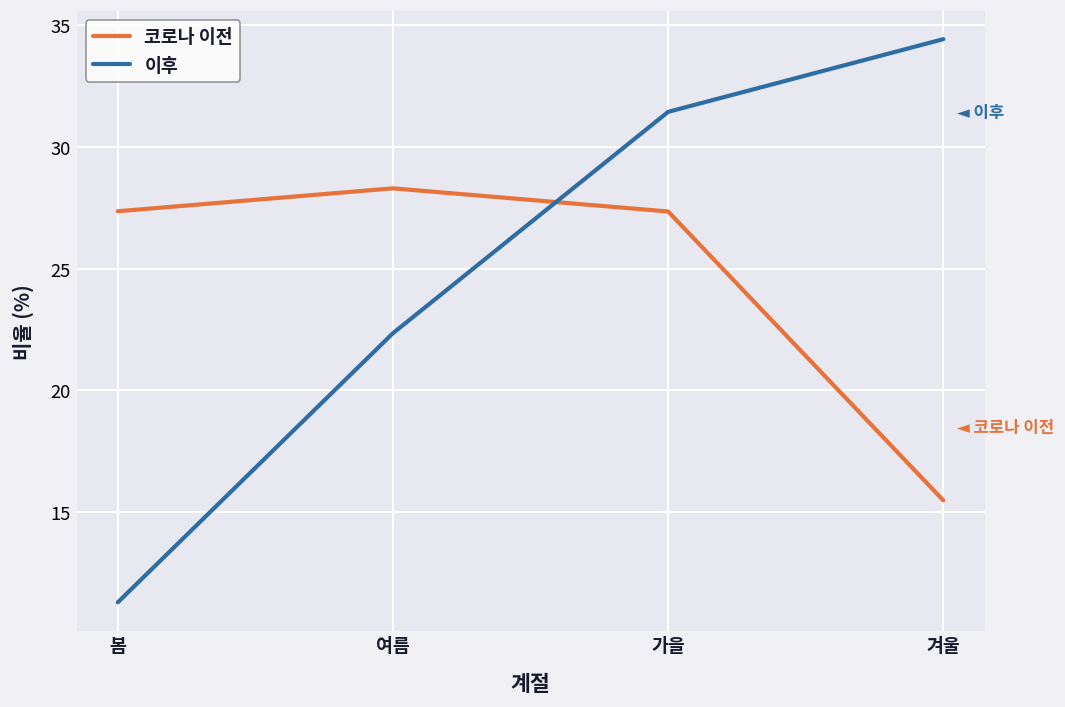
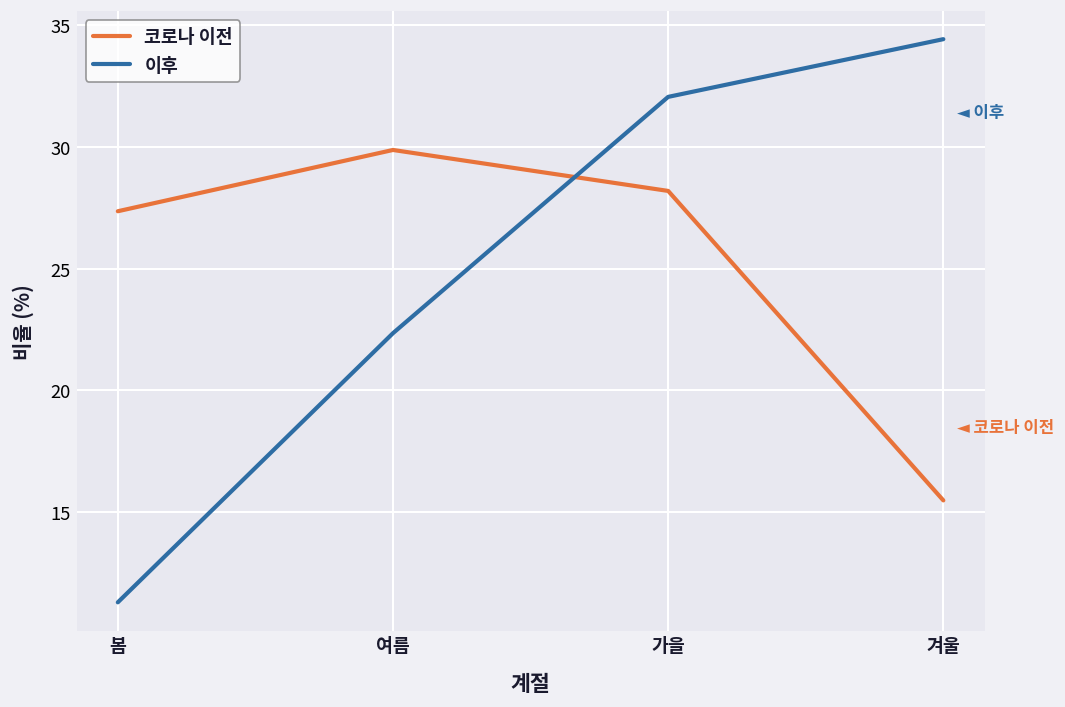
코로나 이전, 여름: 28.3 -> 29.9
코로나 이전, 가을: 27.3 -> 28.2
이후, 가을: 31.4 -> 32.0
